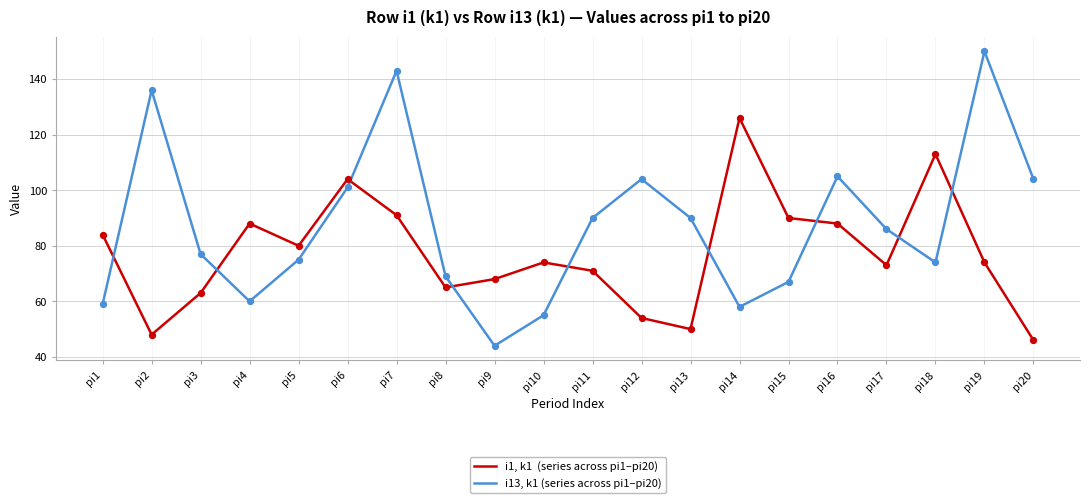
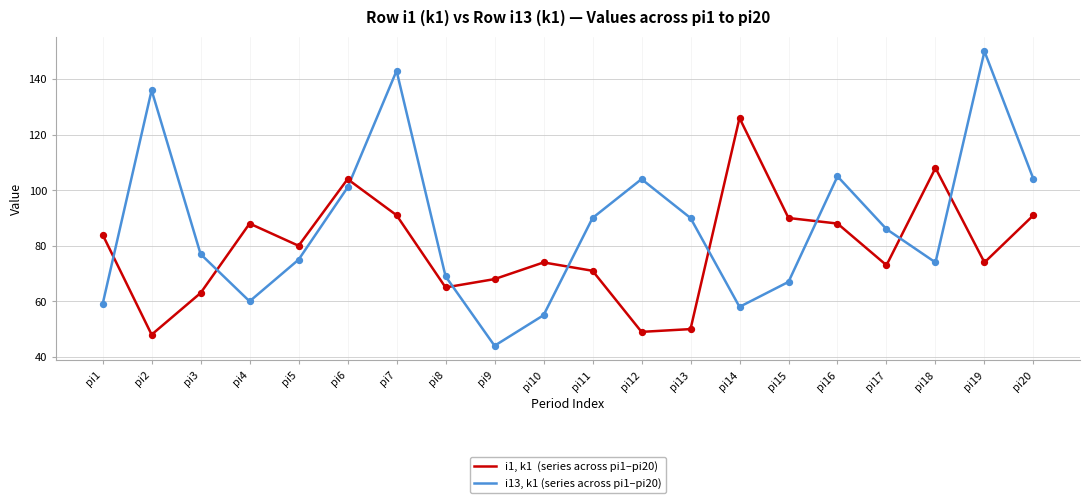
i1, k1 (series across pi1–pi20), pi12: 54 -> 49
i1, k1 (series across pi1–pi20), pi18: 113 -> 108
i1, k1 (series across pi1–pi20), pi20: 46 -> 91
